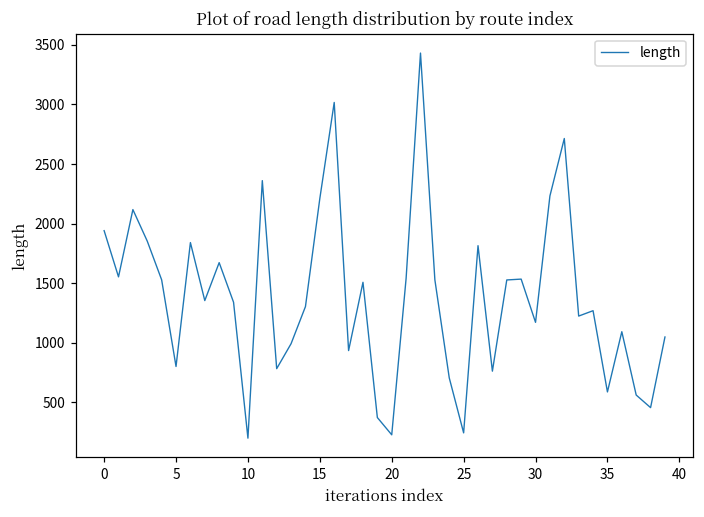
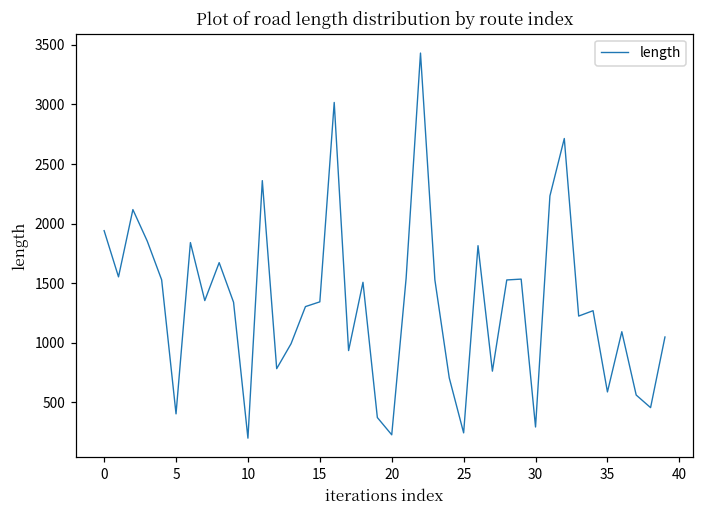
5: 800 -> 400
15: 2210 -> 1340
30: 1170 -> 290
